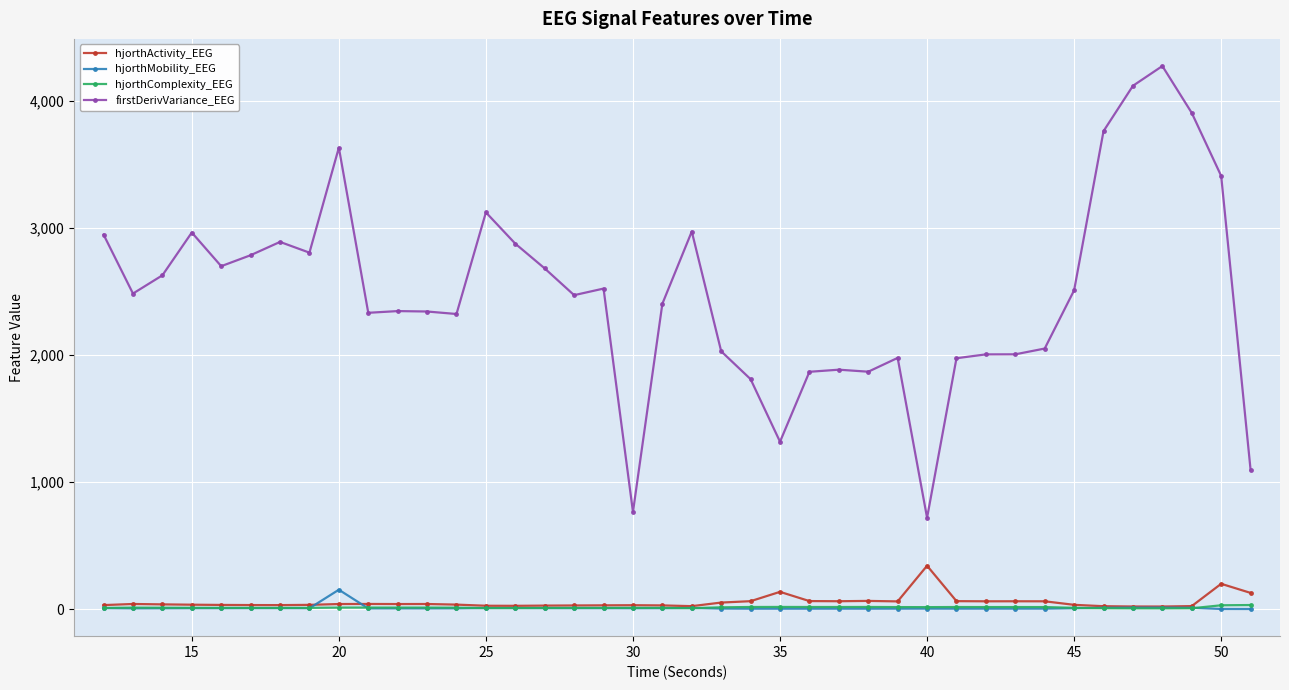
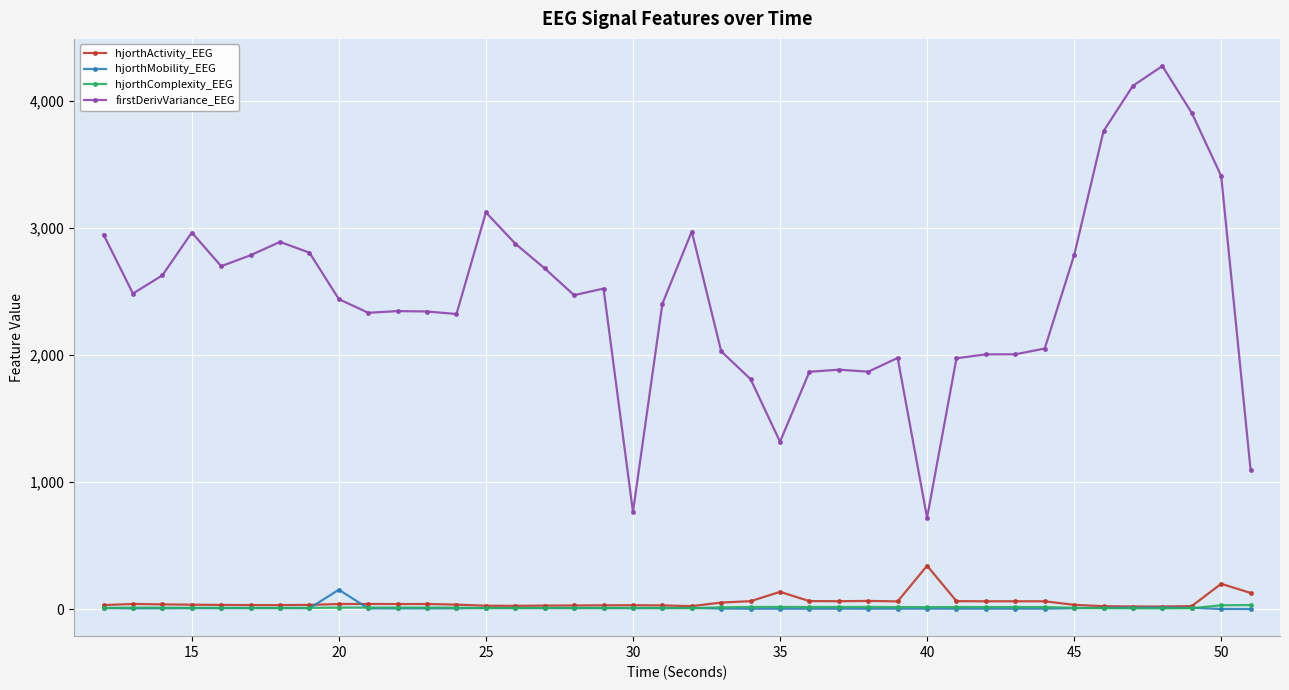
firstDerivVariance_EEG, 20: 3,630 -> 2,440
firstDerivVariance_EEG, 45: 2,510 -> 2,780
